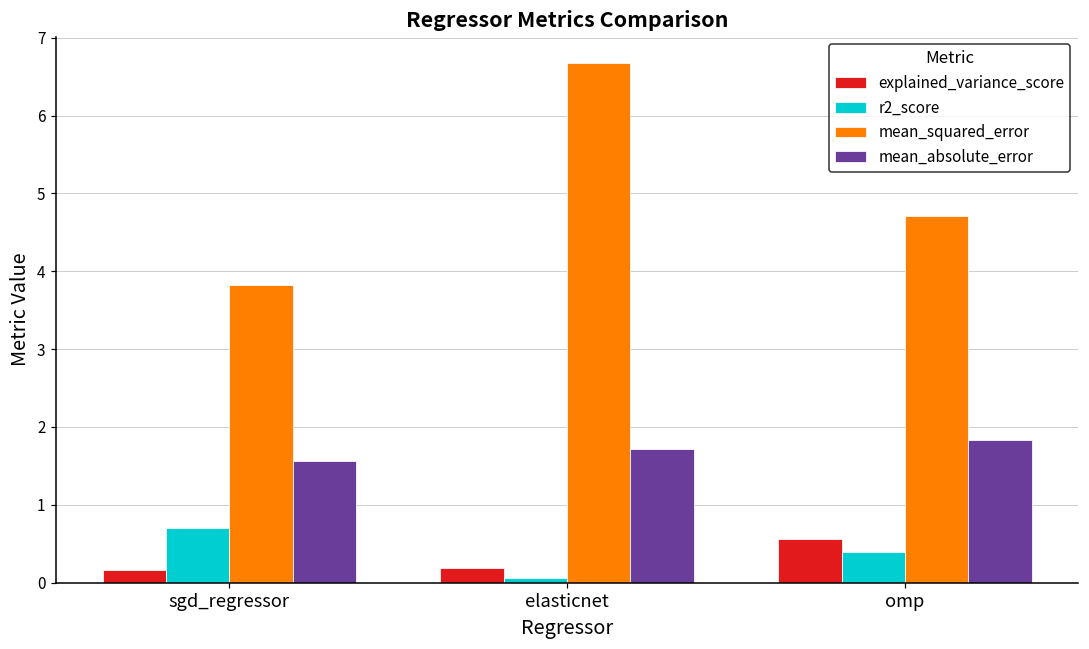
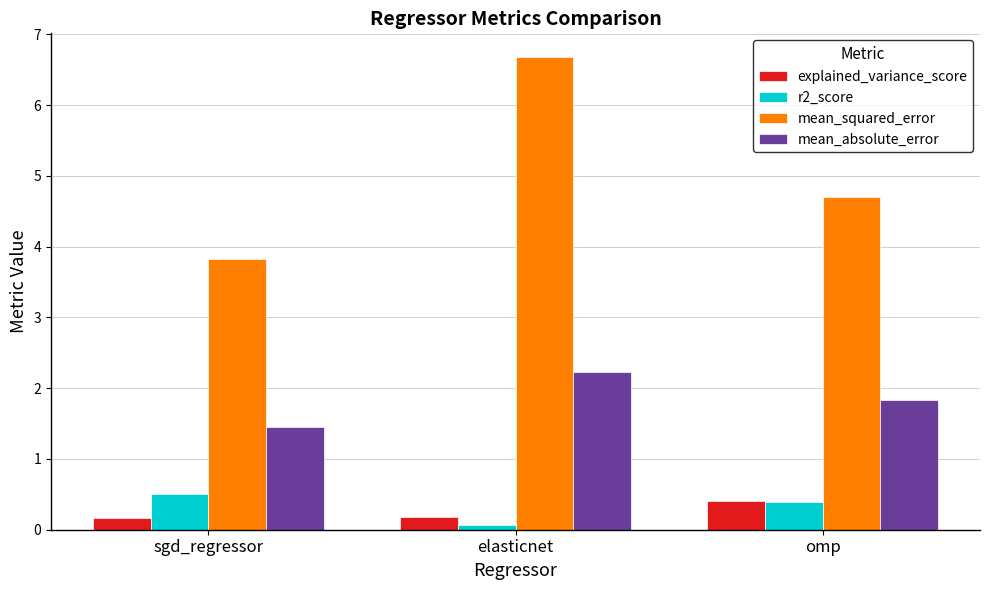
r2_score, sgd_regressor: 0.7 -> 0.5
mean_absolute_error, sgd_regressor: 1.6 -> 1.4
mean_absolute_error, elasticnet: 1.7 -> 2.2
explained_variance_score, omp: 0.6 -> 0.4
